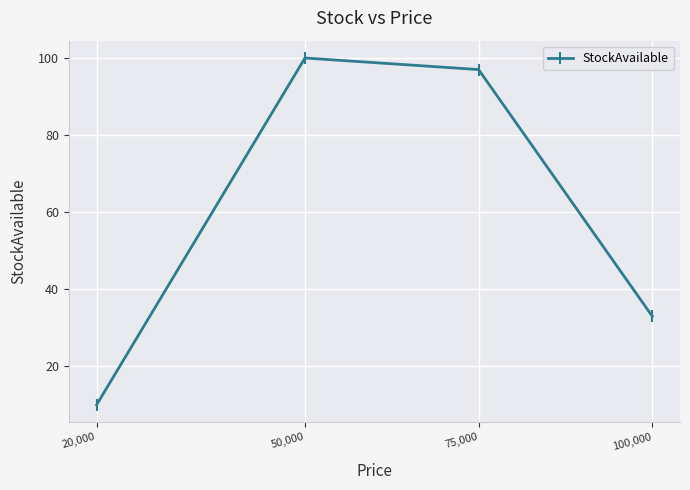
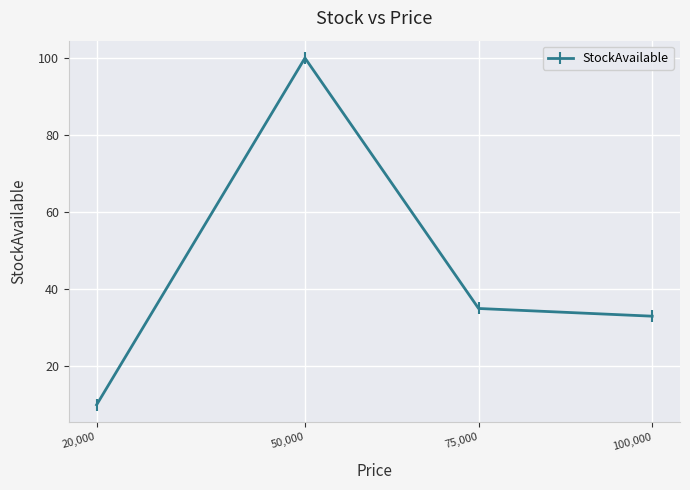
75,000: 97 -> 35
